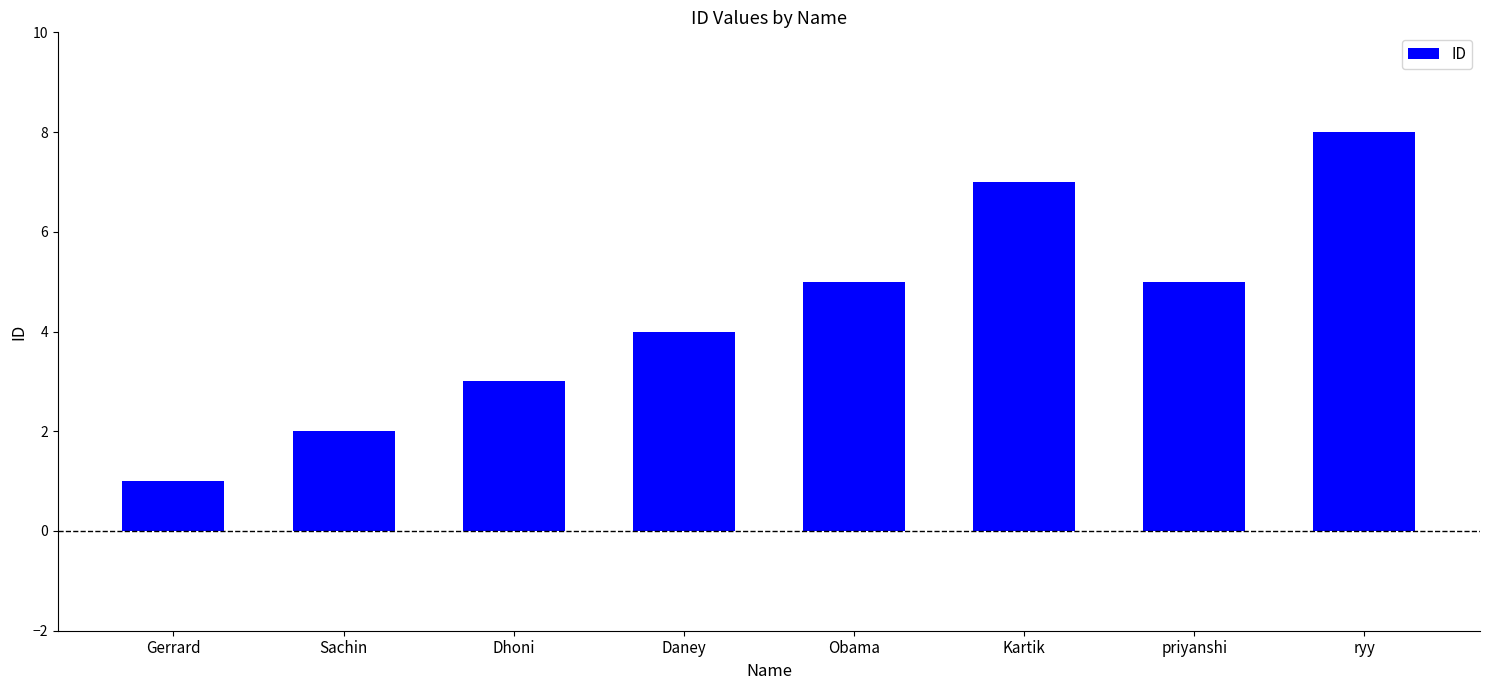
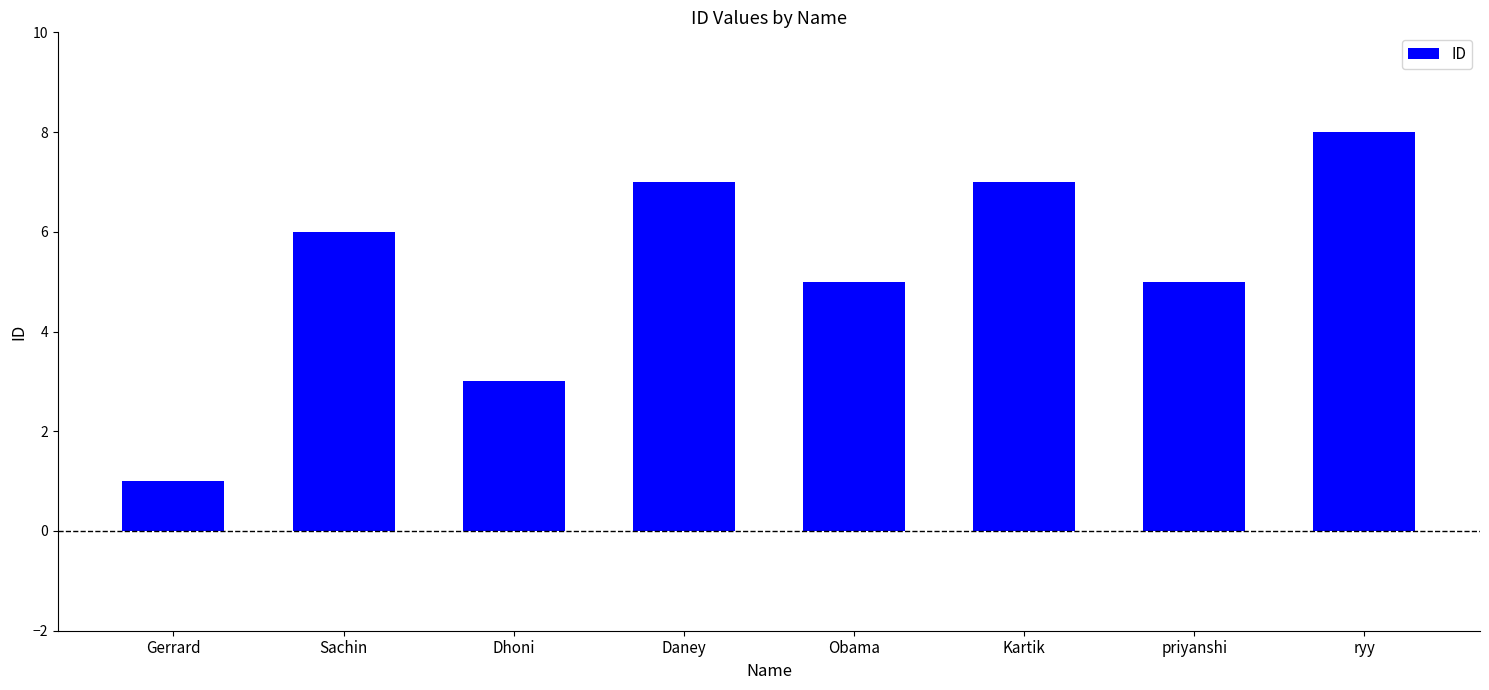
Sachin: 2 -> 6
Daney: 4 -> 7
